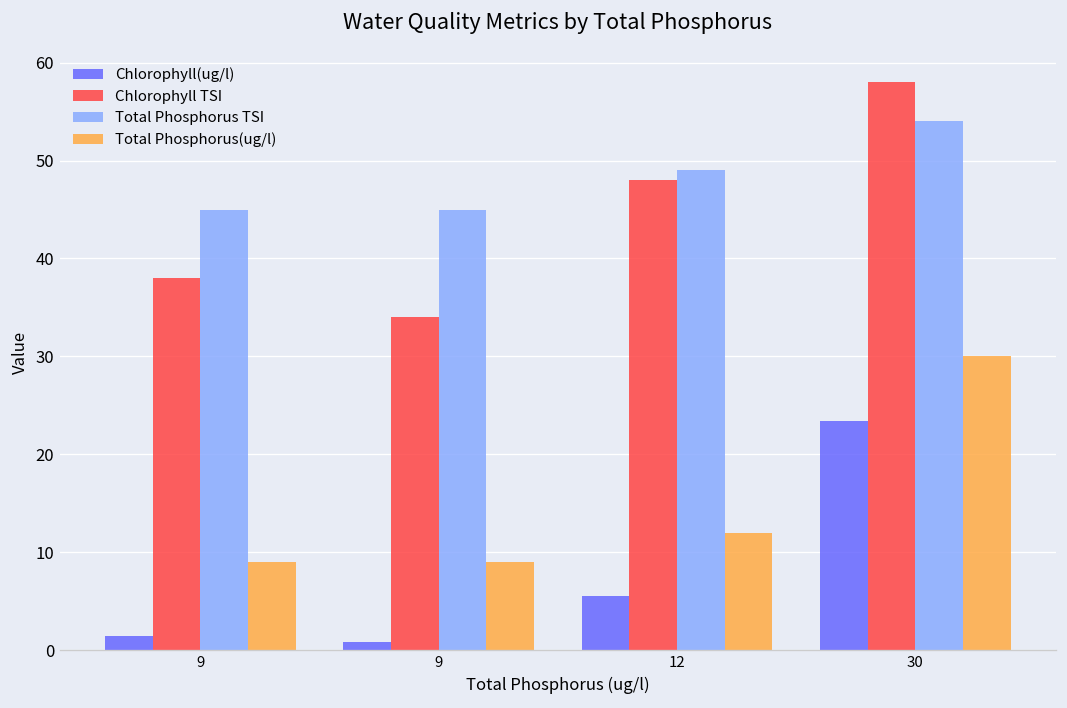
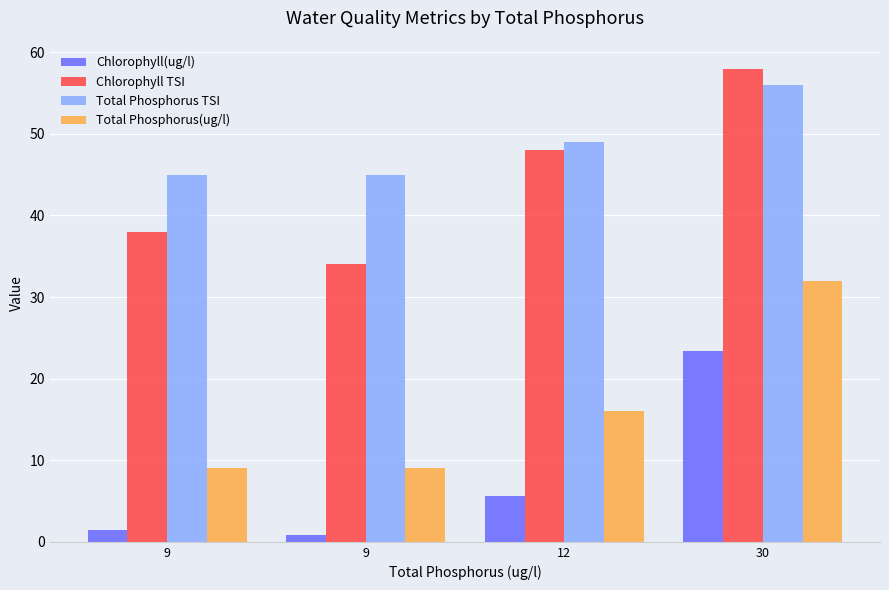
Total Phosphorus(ug/l), 12: 12 -> 16
Total Phosphorus TSI, 30: 54 -> 56
Total Phosphorus(ug/l), 30: 30 -> 32
